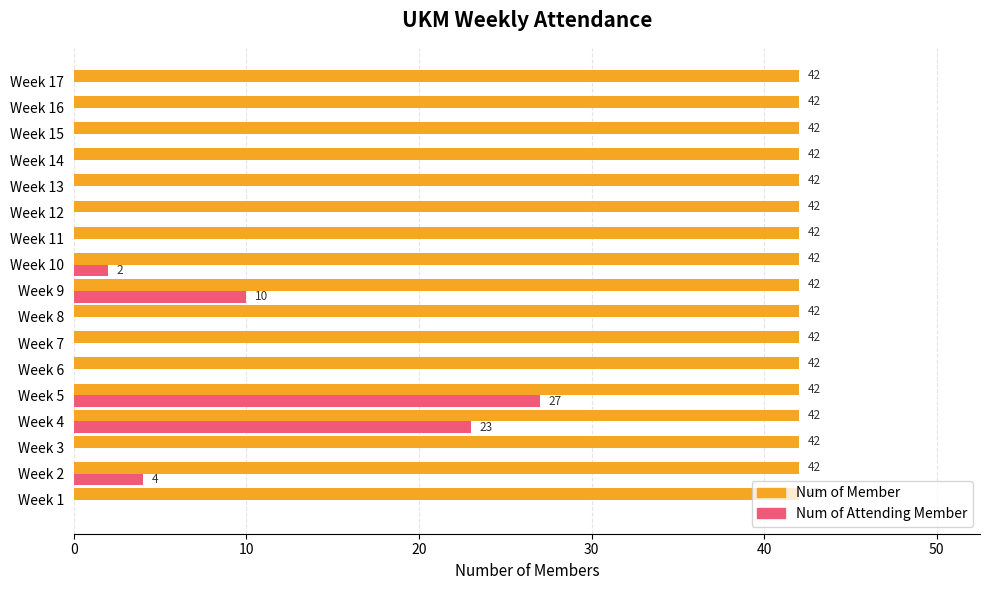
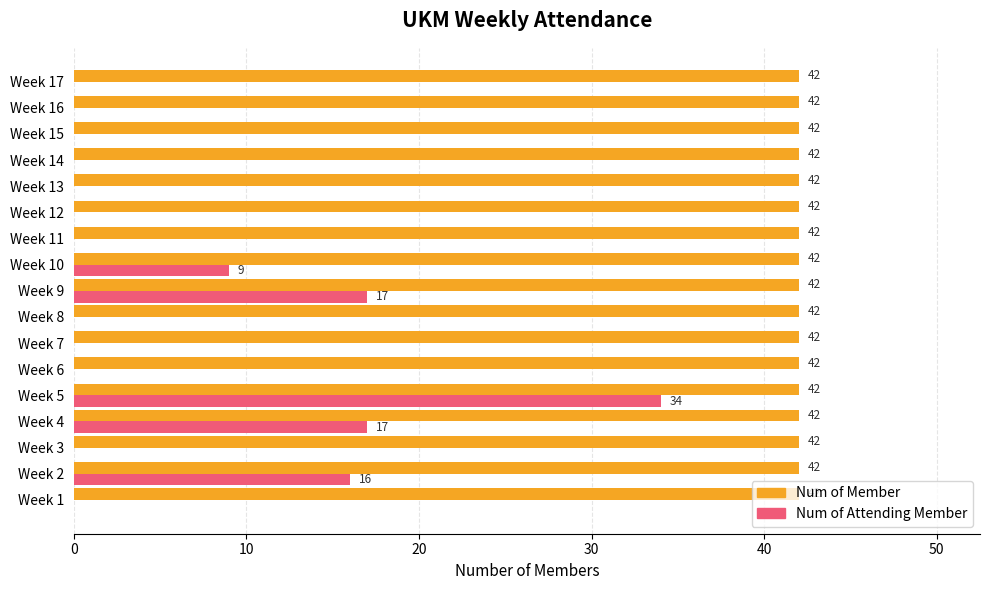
Num of Attending Member, Week 10: 2 -> 9
Num of Attending Member, Week 9: 10 -> 17
Num of Attending Member, Week 5: 27 -> 34
Num of Attending Member, Week 4: 23 -> 17
Num of Attending Member, Week 2: 4 -> 16
